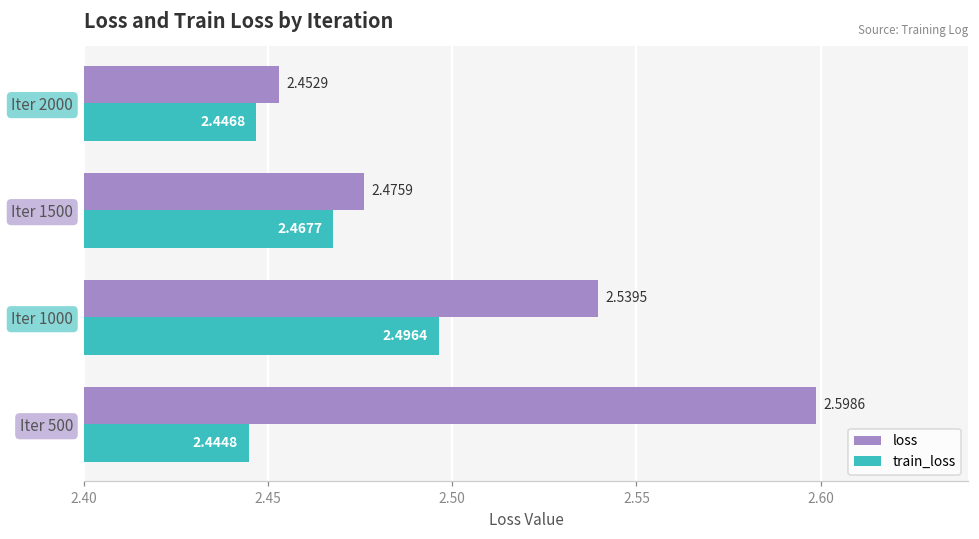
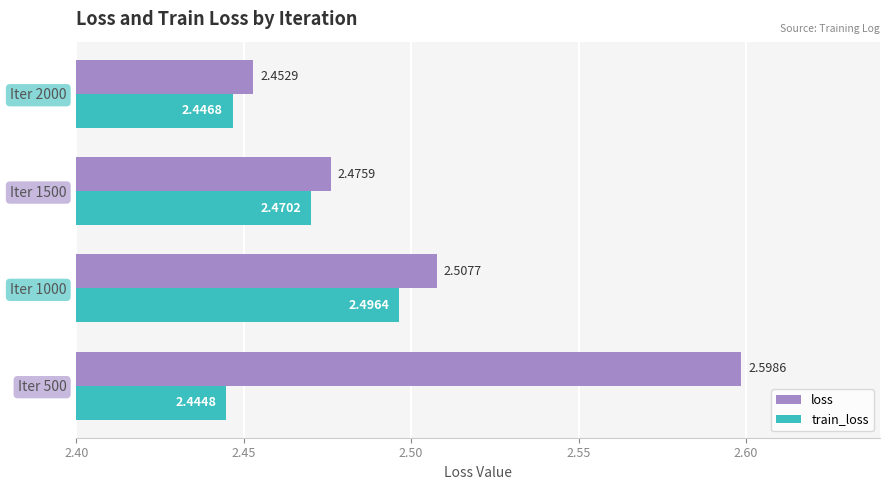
train_loss, Iter 1500: 2.4677 -> 2.4702
loss, Iter 1000: 2.5395 -> 2.5077
